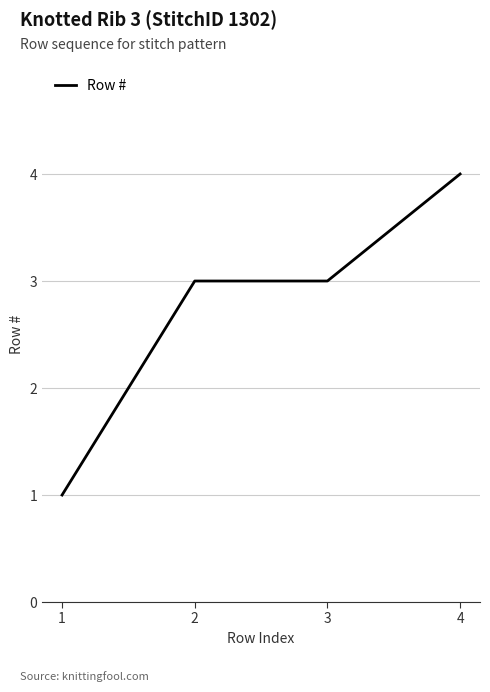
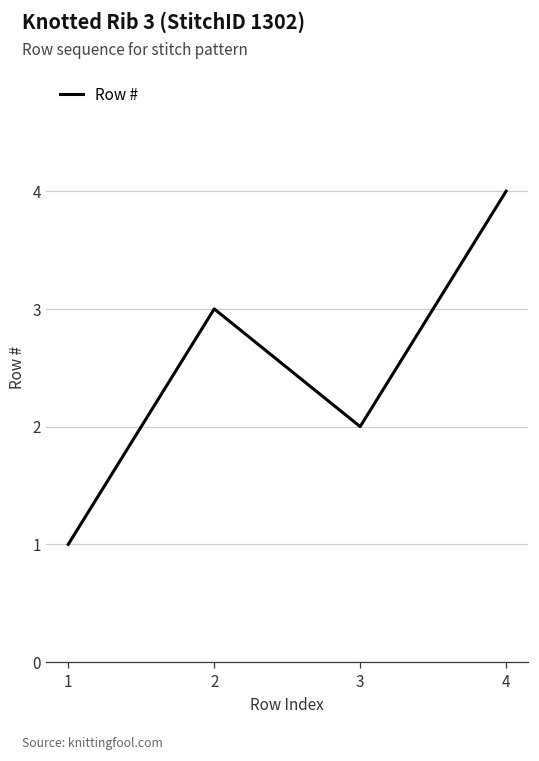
3: 3 -> 2
